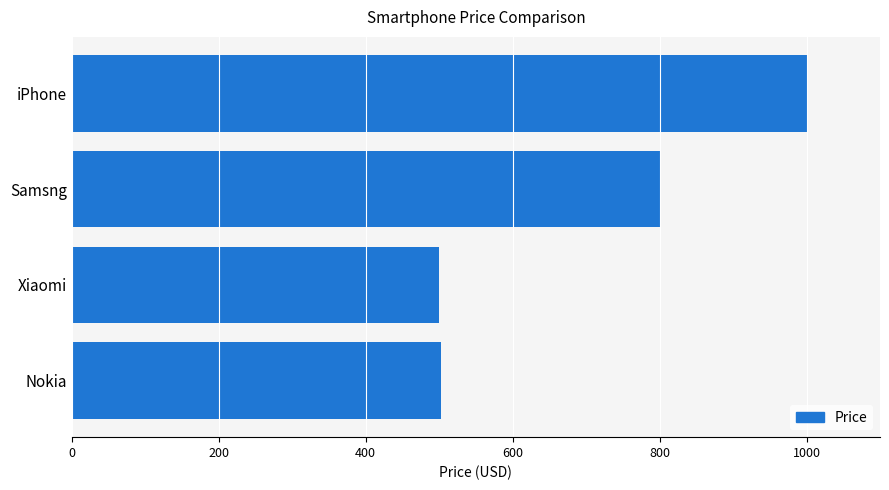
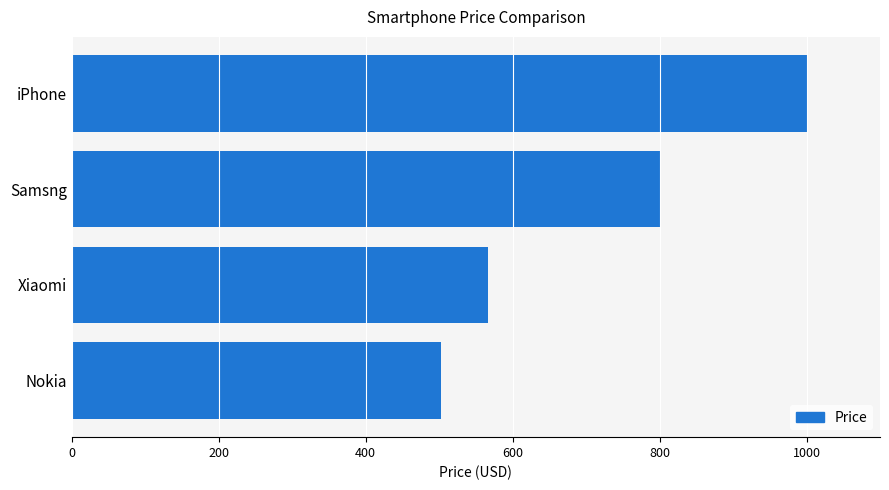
Xiaomi: 500 -> 570
